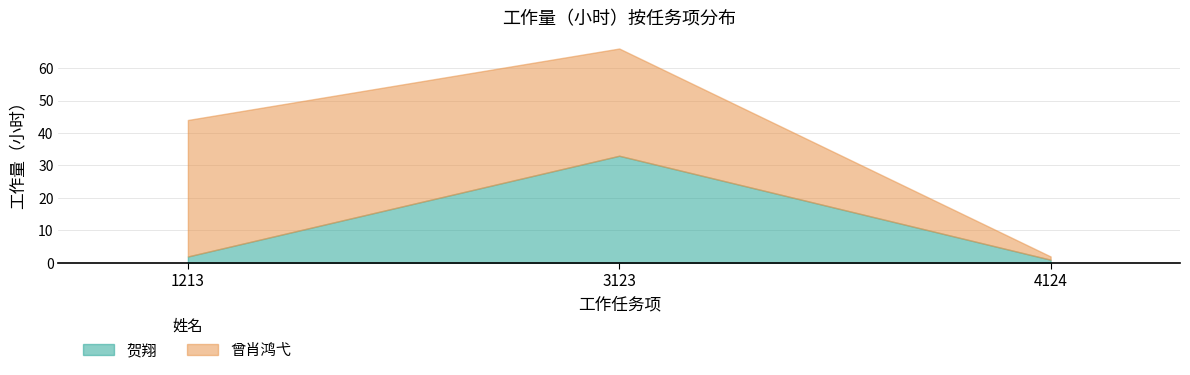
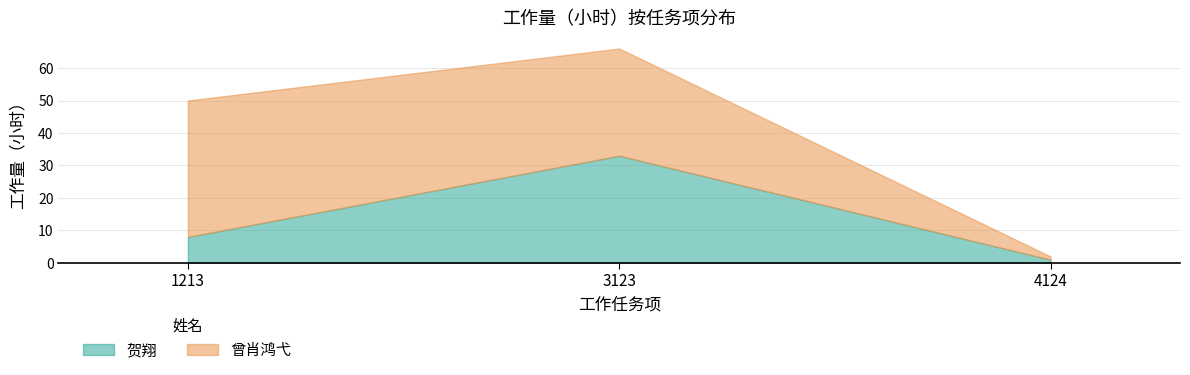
贺翔, 1213: 2 -> 8
